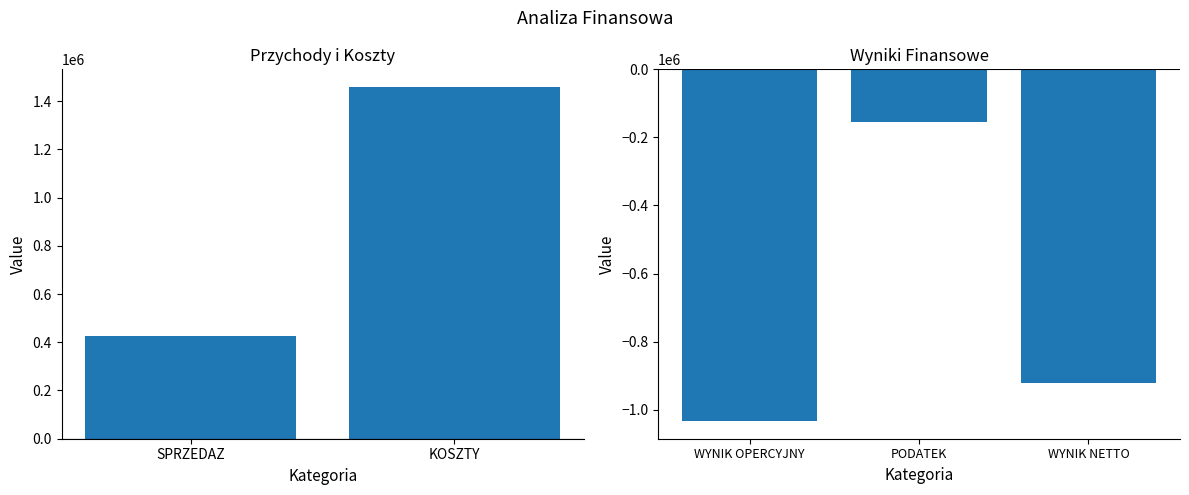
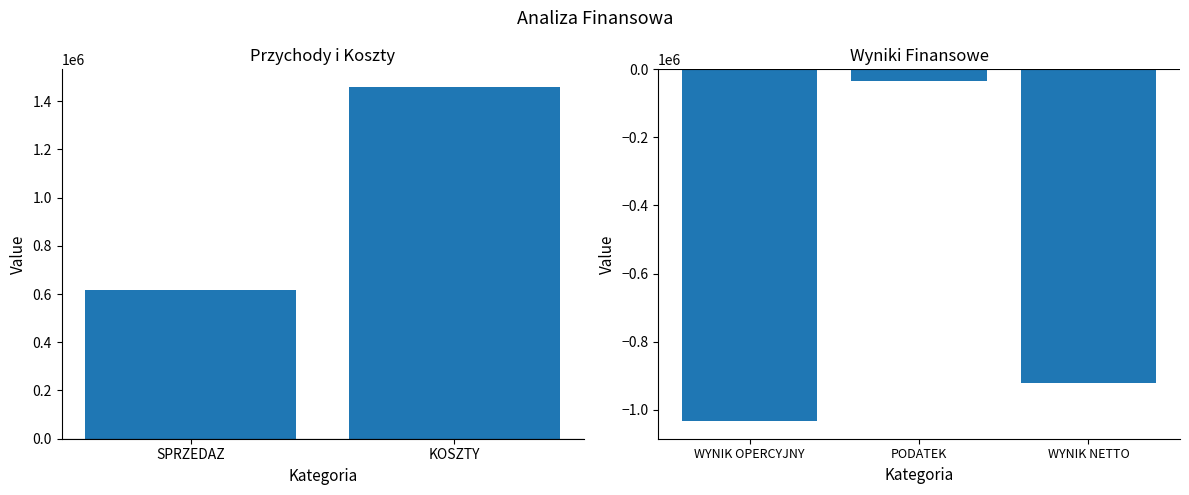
Przychody i Koszty, SPRZEDAZ: 430000 -> 620000
Wyniki Finansowe, PODATEK: -160000 -> -40000
